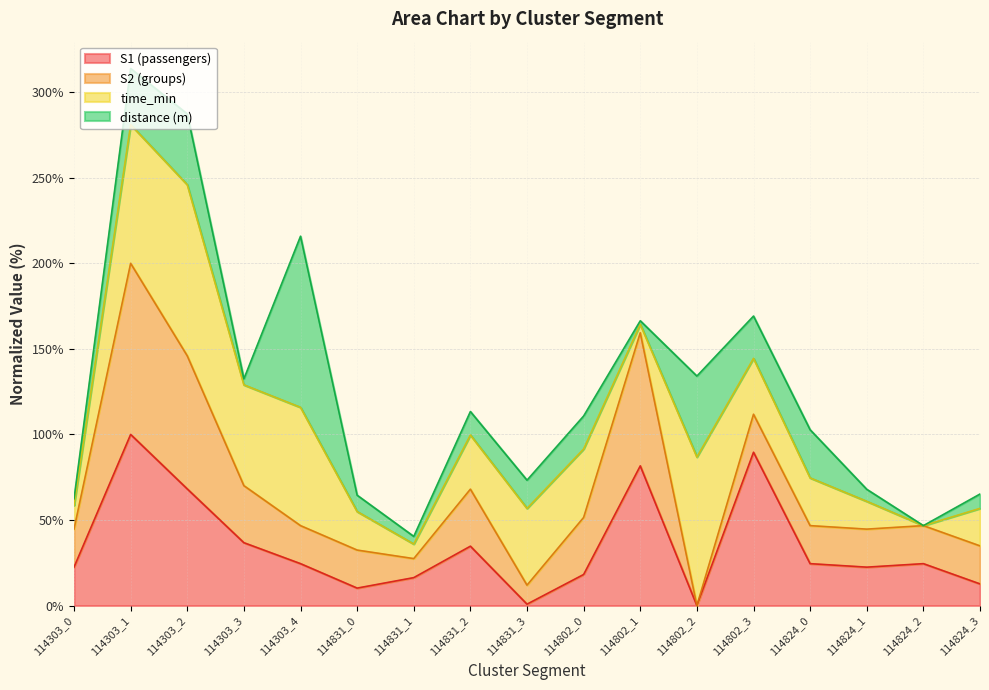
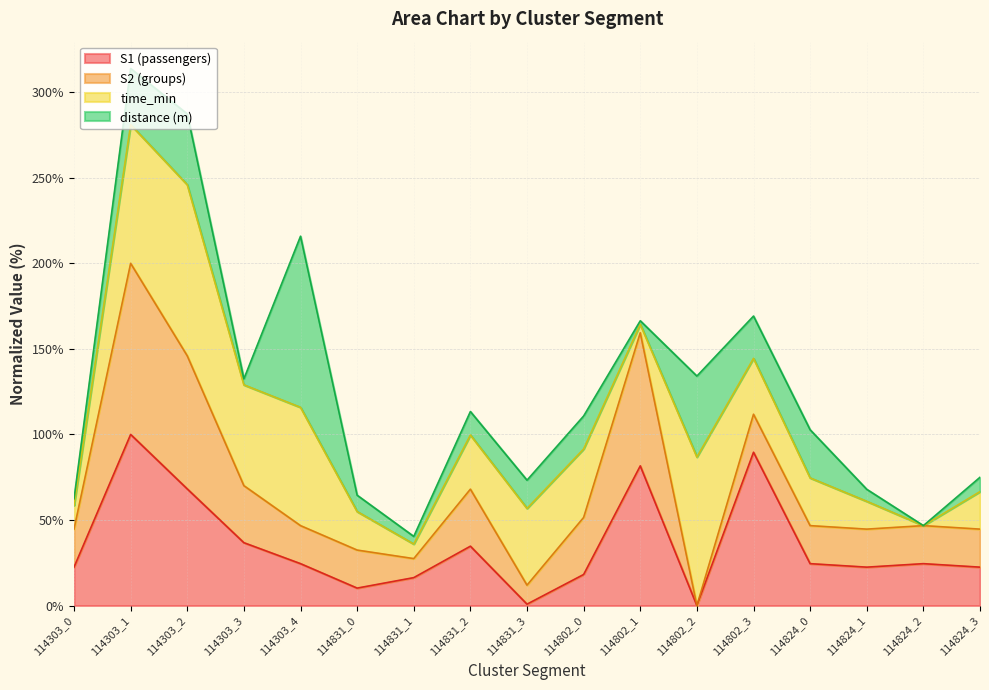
S1 (passengers), 114824_3: 13% -> 22%
